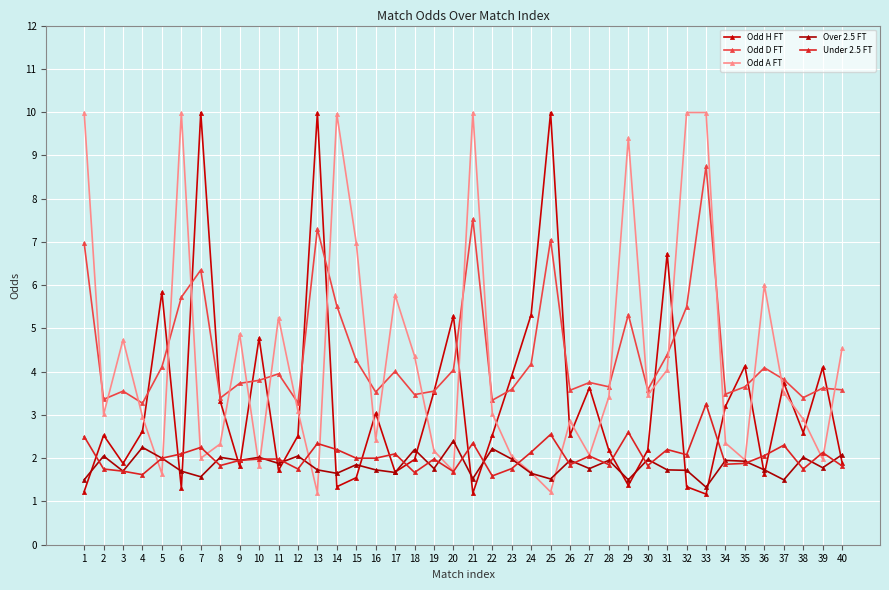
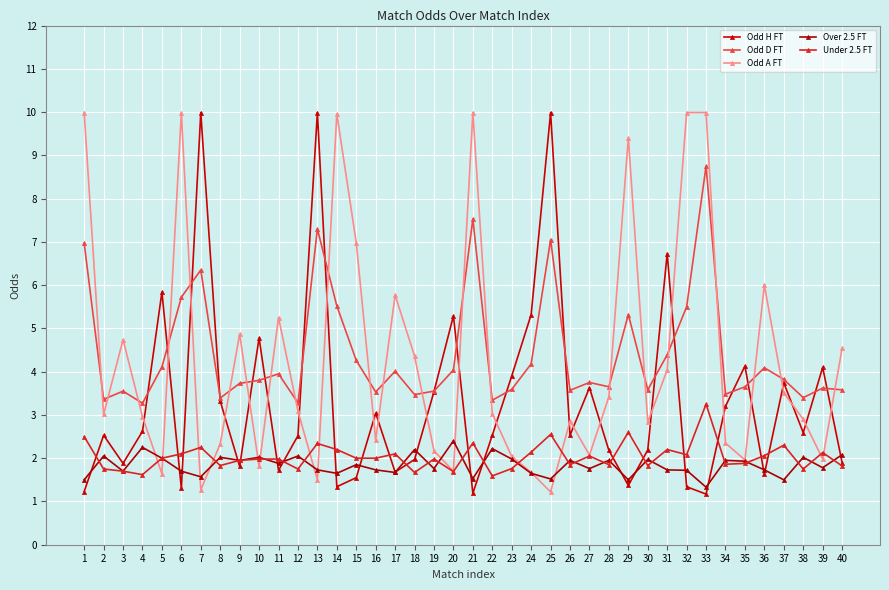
Odd A FT, 7: 2.0 -> 1.3
Odd A FT, 13: 1.2 -> 1.5
Odd A FT, 30: 3.5 -> 2.8
